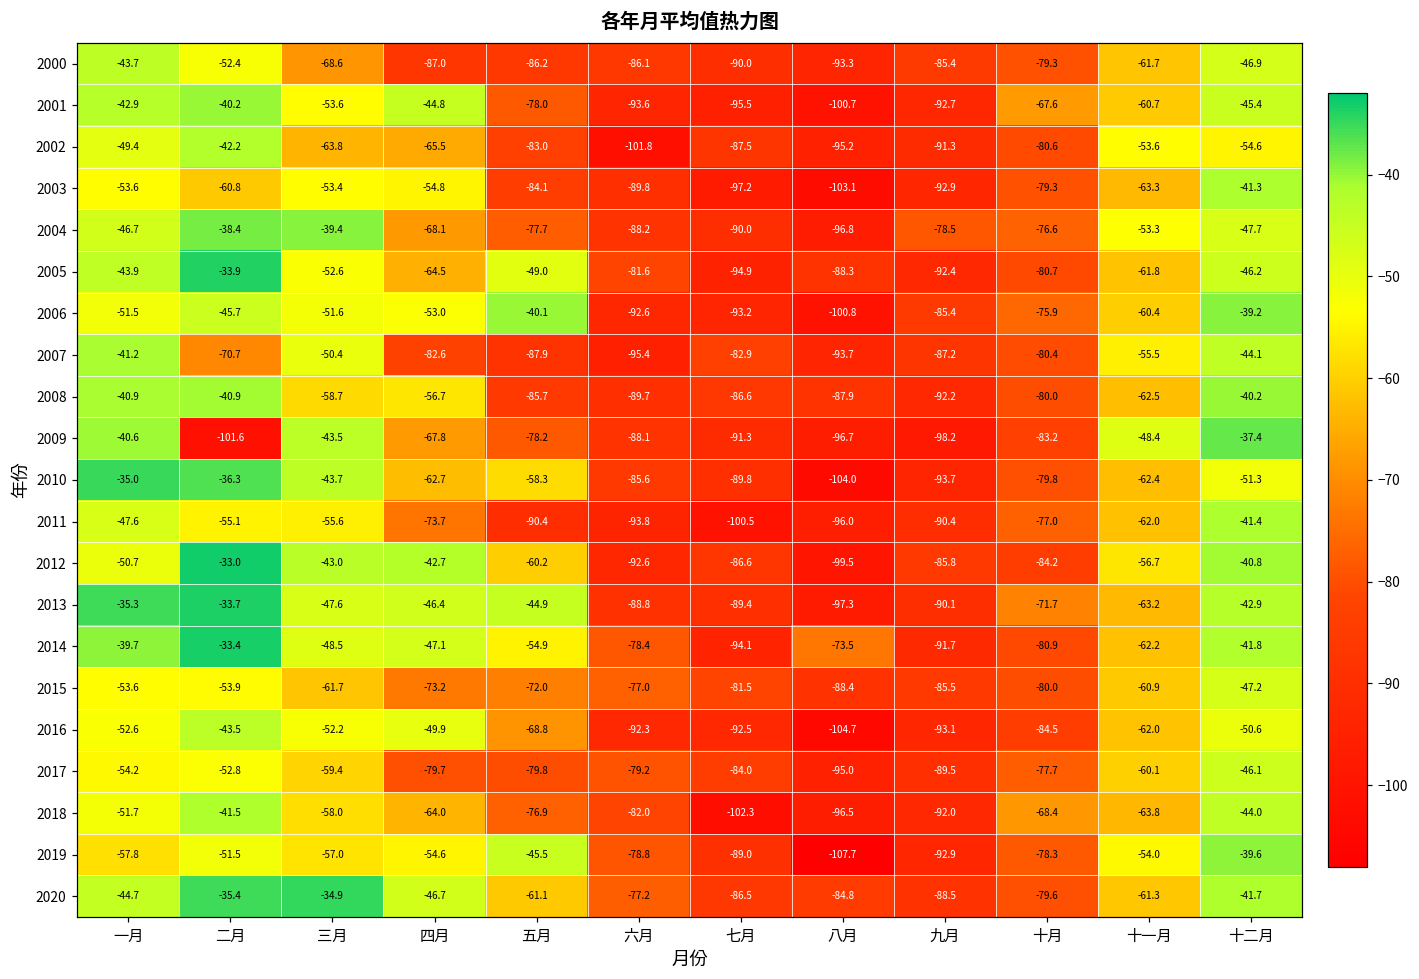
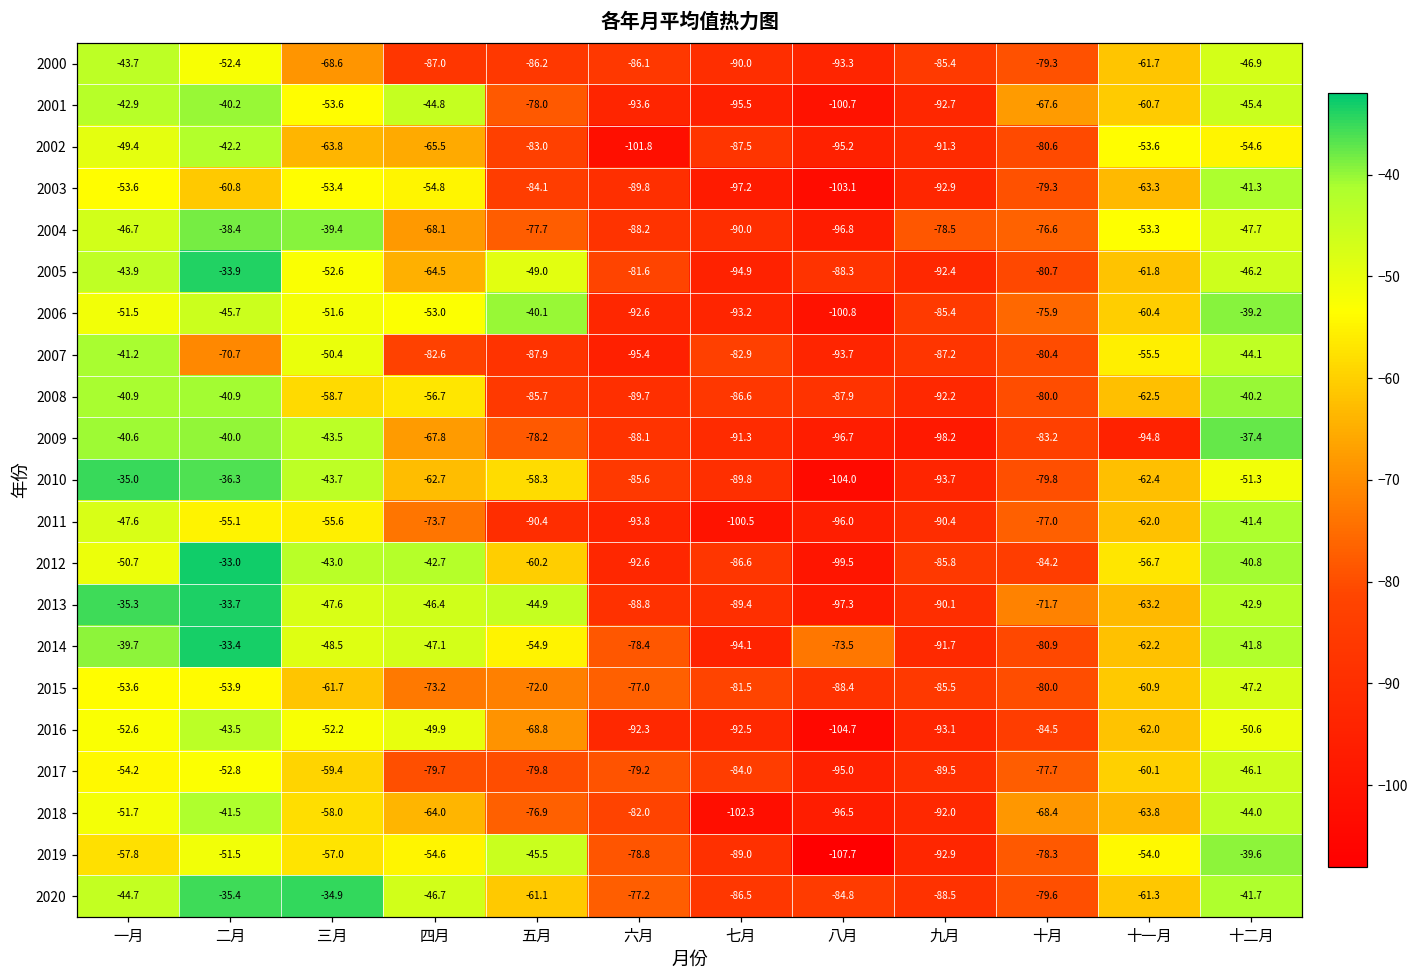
2009, 二月: -101.6 -> -40.0
2009, 十一月: -48.4 -> -94.8
